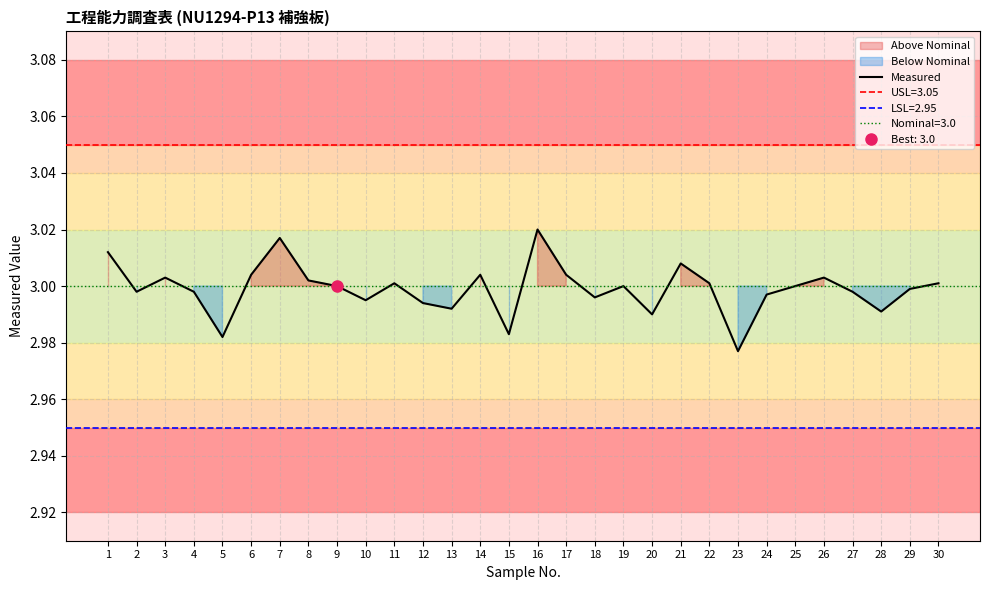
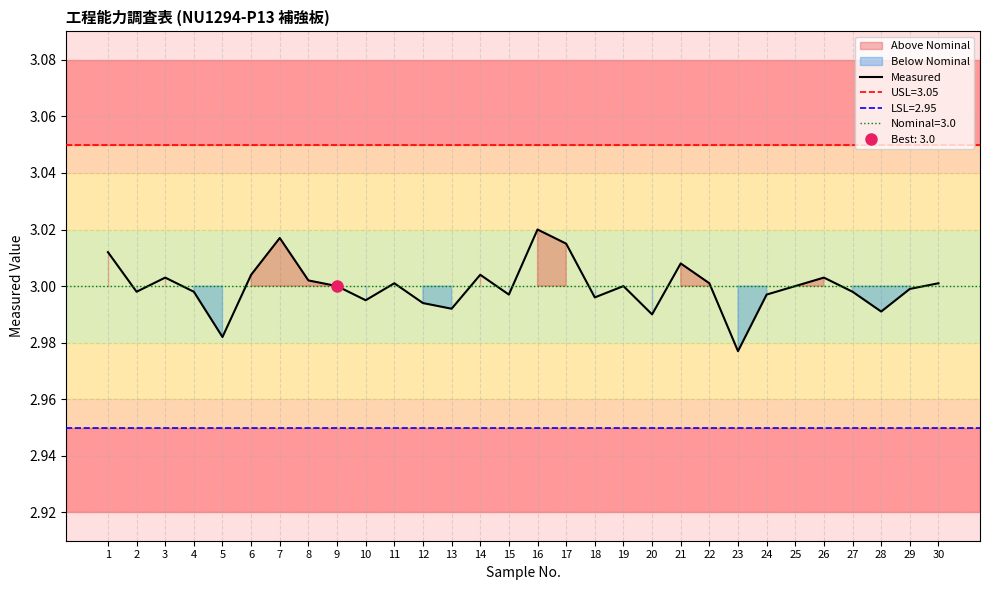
Measured, 15: 2.983 -> 2.997
Measured, 17: 3.004 -> 3.015
